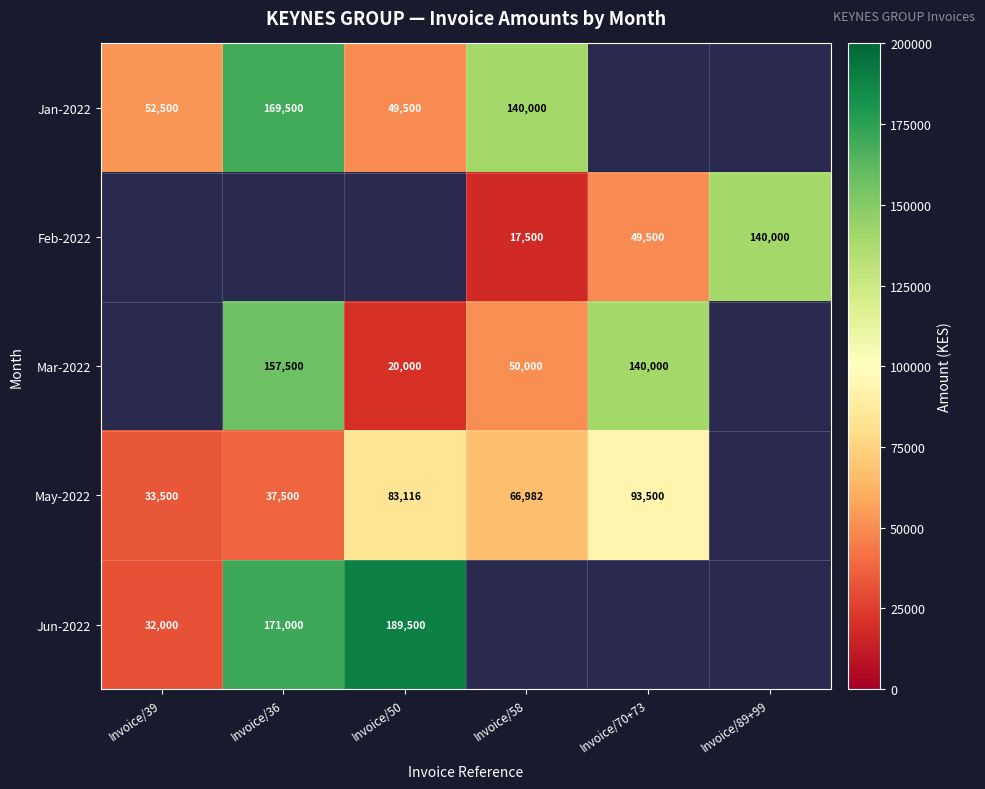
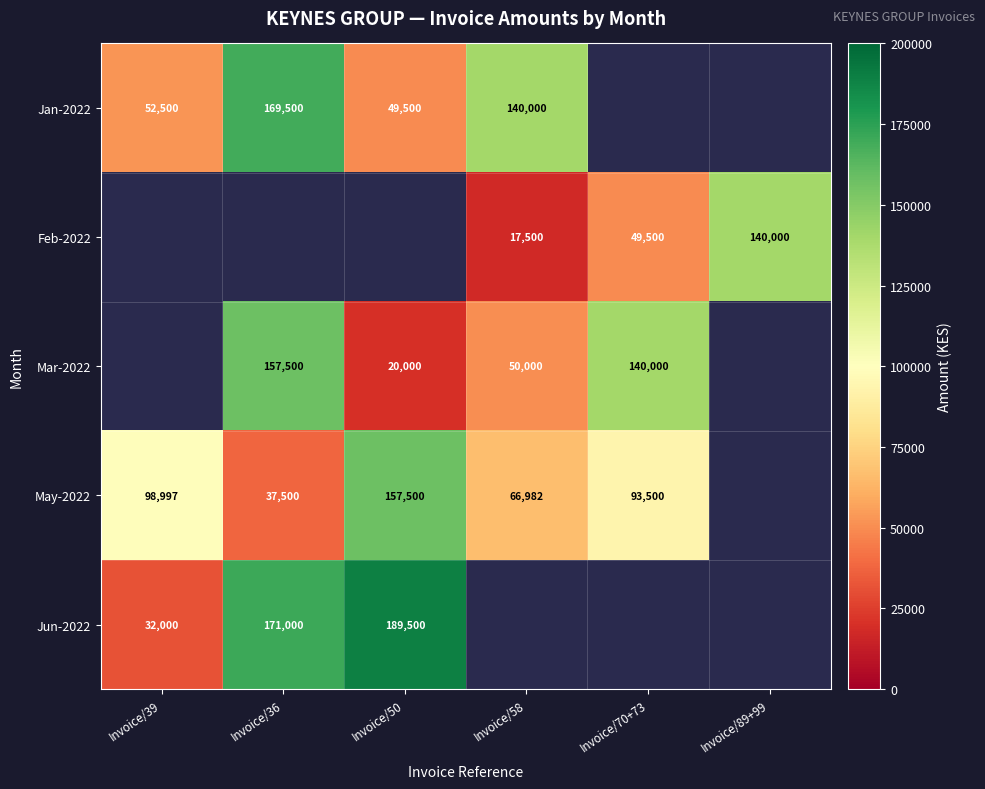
May-2022, Invoice/39: 33,500 -> 98,997
May-2022, Invoice/50: 83,116 -> 157,500
